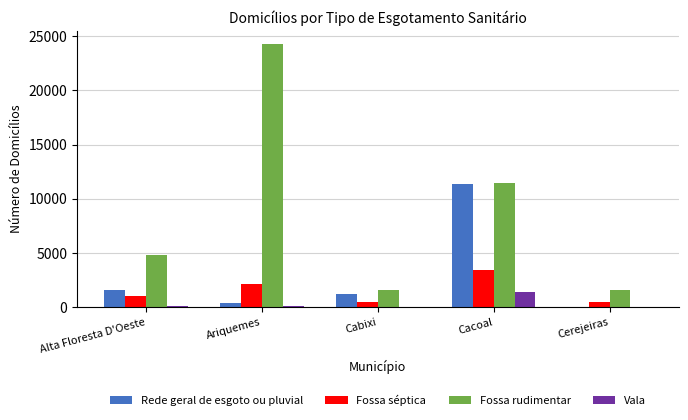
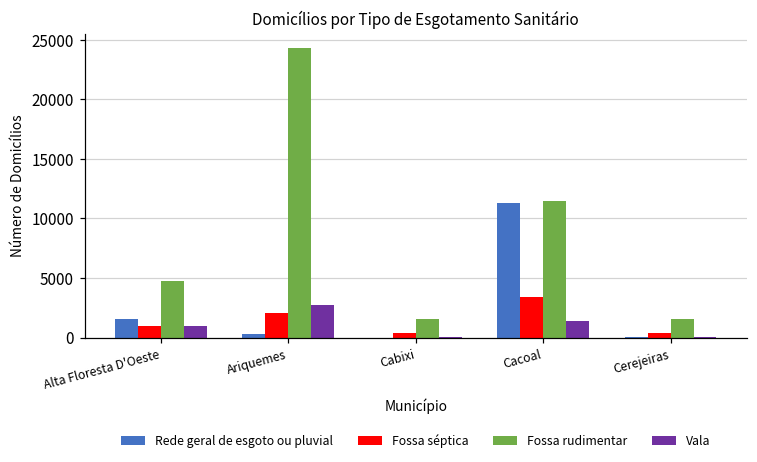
Vala, Alta Floresta D'Oeste: 100 -> 1000
Vala, Ariquemes: 100 -> 2700
Rede geral de esgoto ou pluvial, Cabixi: 1200 -> 0
